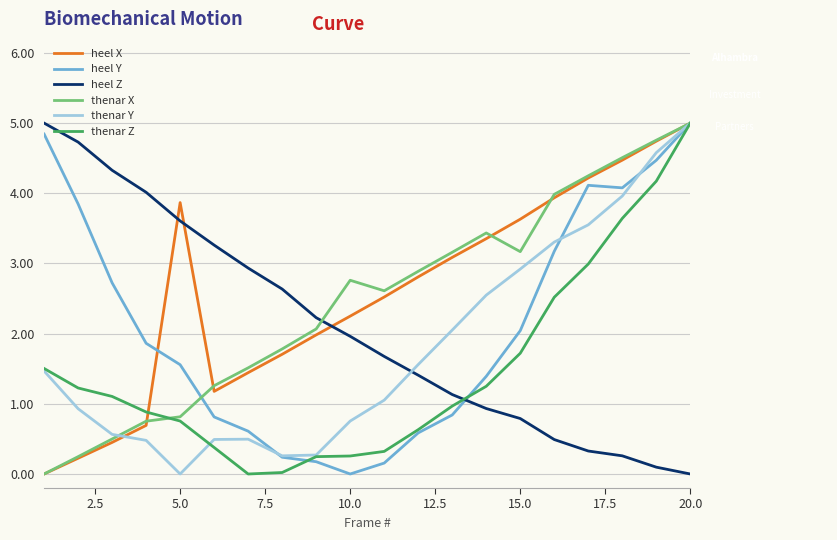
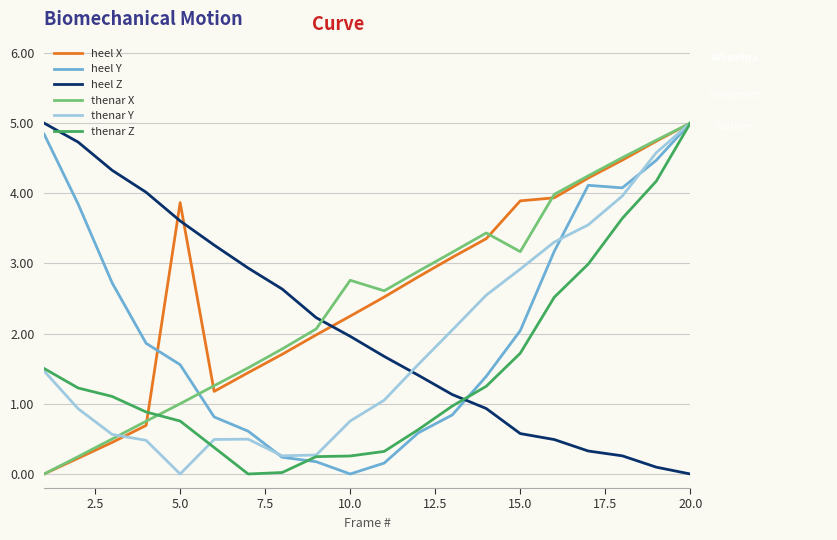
thenar X, 5.0: 0.8 -> 1.0
heel X, 15.0: 3.6 -> 3.9
heel Z, 15.0: 0.8 -> 0.6
